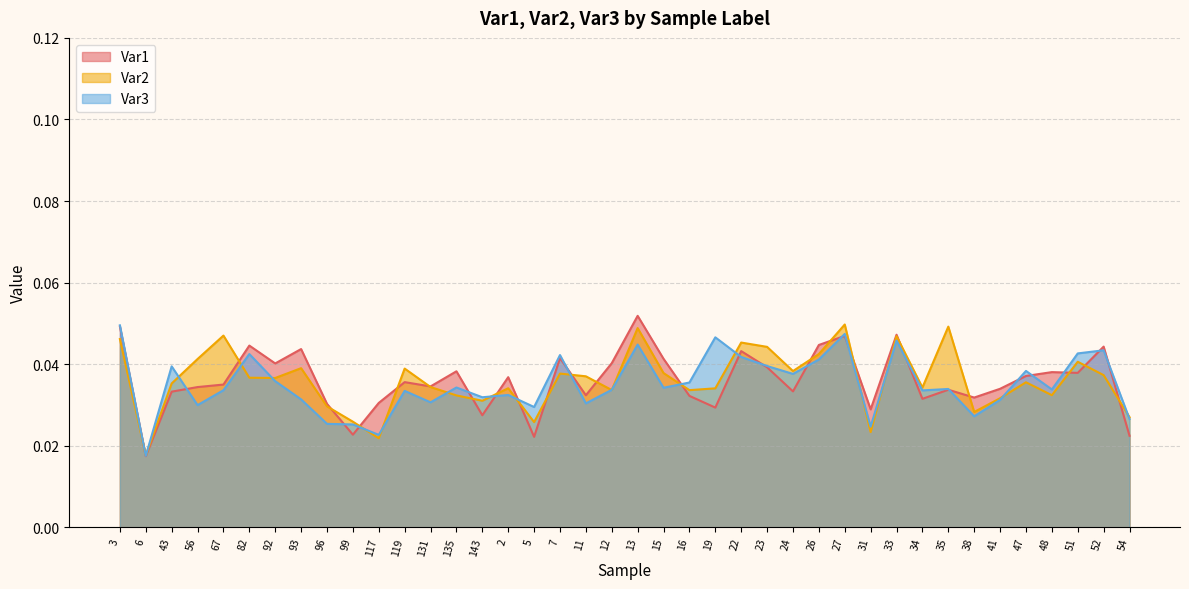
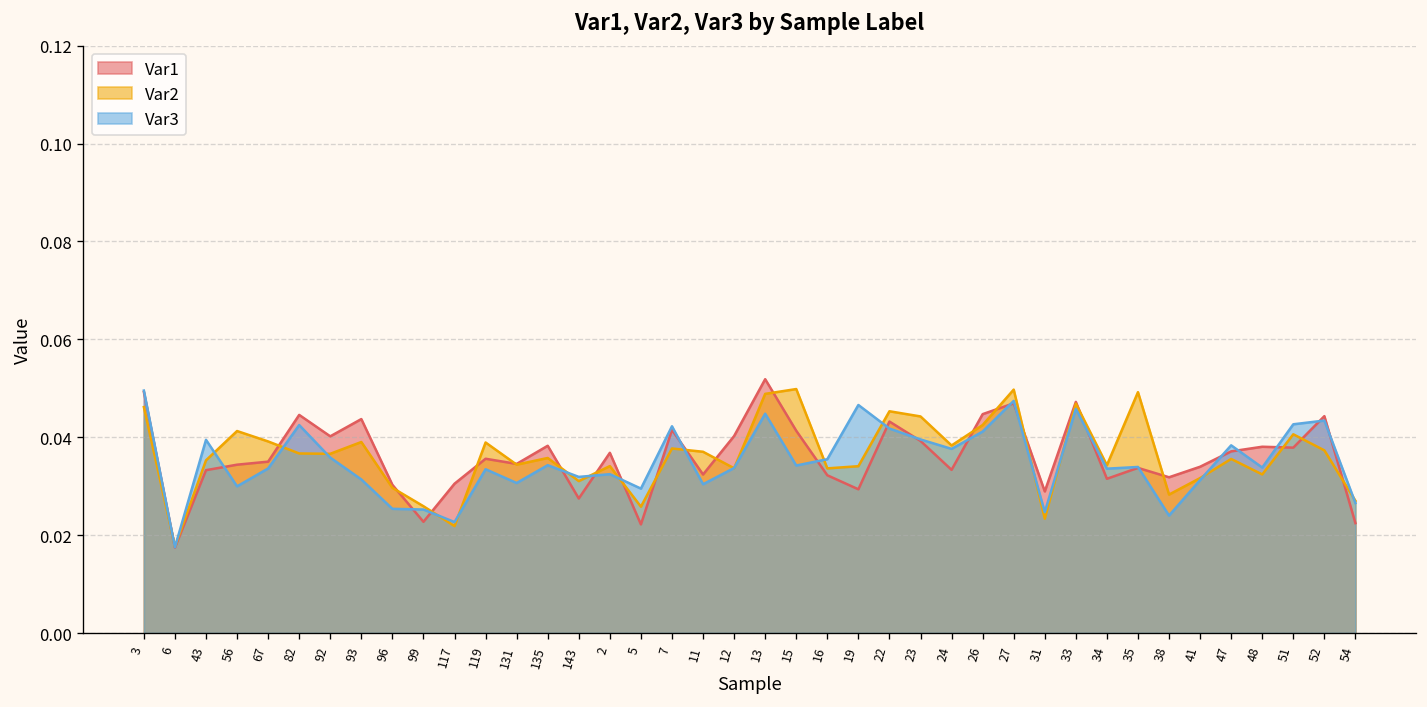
Var2, 67: 0.047 -> 0.039
Var2, 135: 0.032 -> 0.036
Var2, 15: 0.038 -> 0.050
Var3, 38: 0.027 -> 0.024
